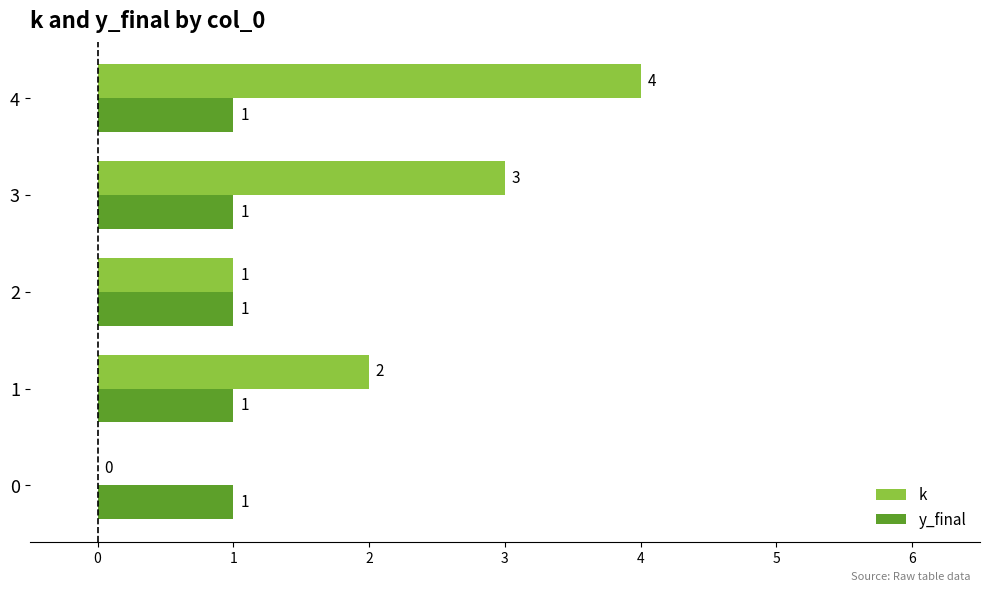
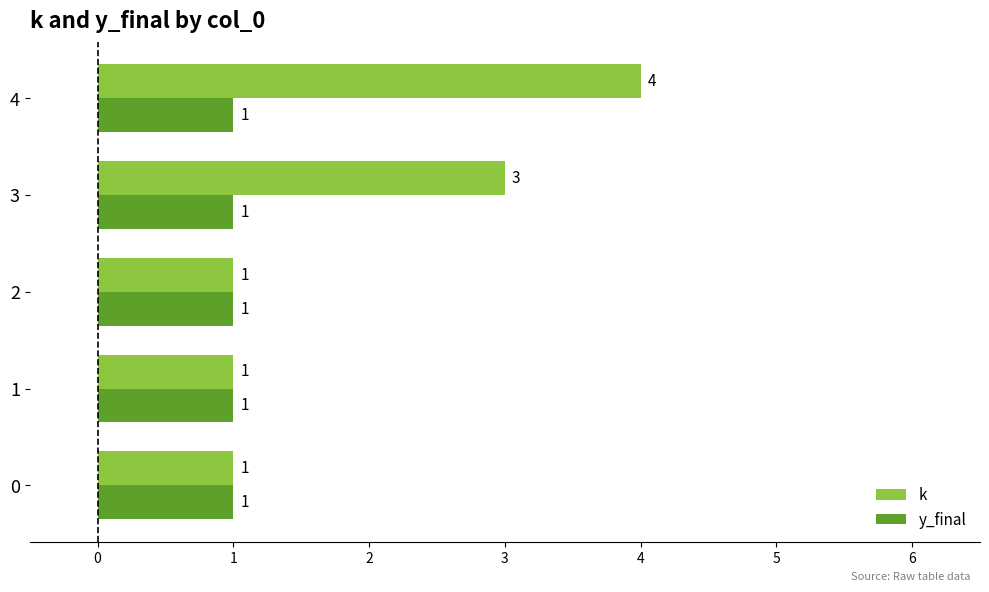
k, 1: 2 -> 1
k, 0: 0 -> 1
